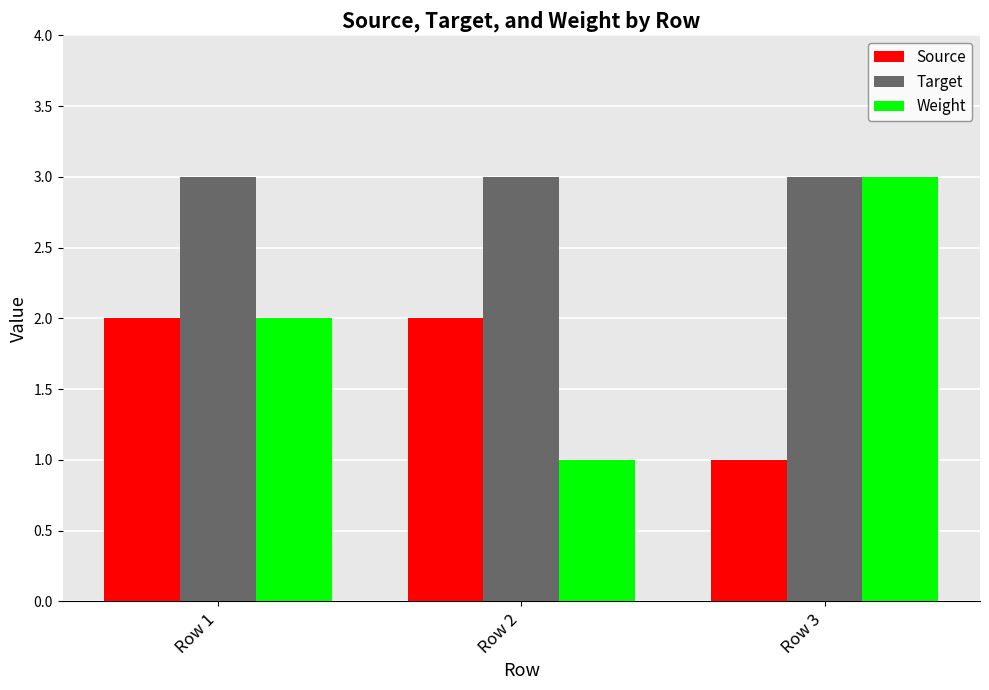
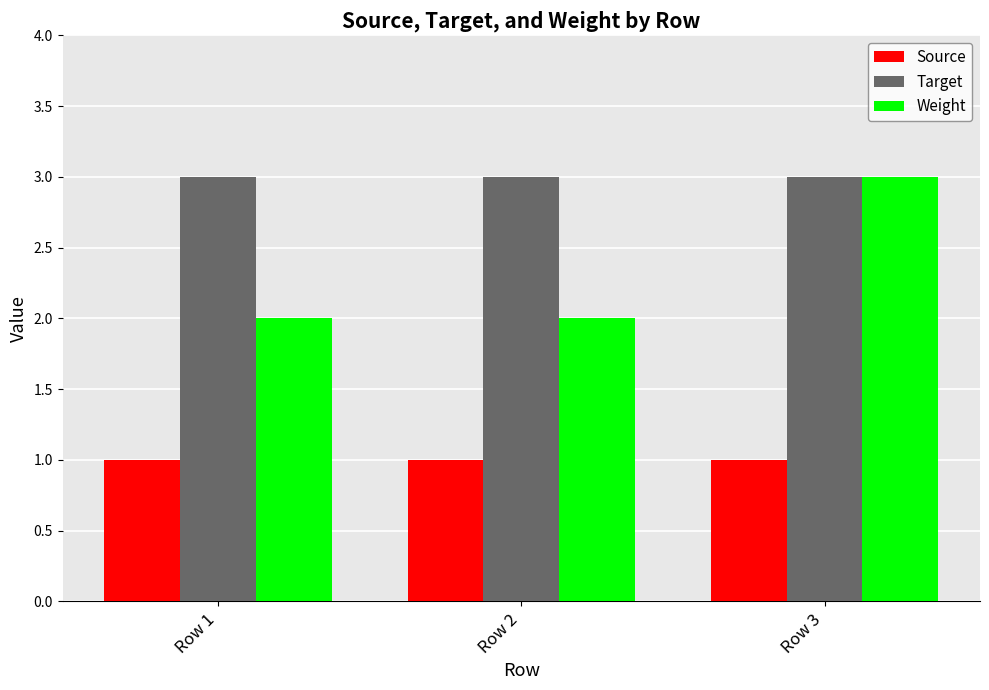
Source, Row 1: 2 -> 1
Source, Row 2: 2 -> 1
Weight, Row 2: 1 -> 2
